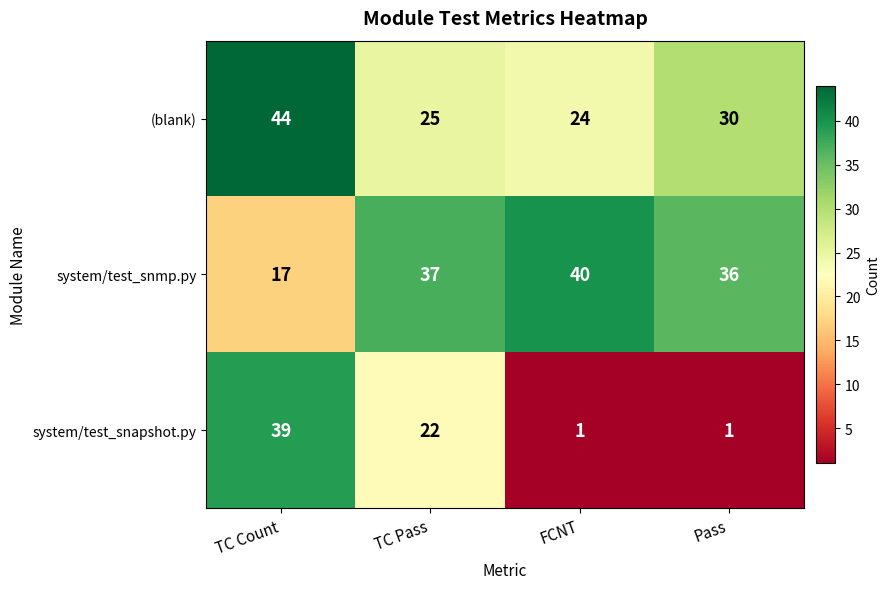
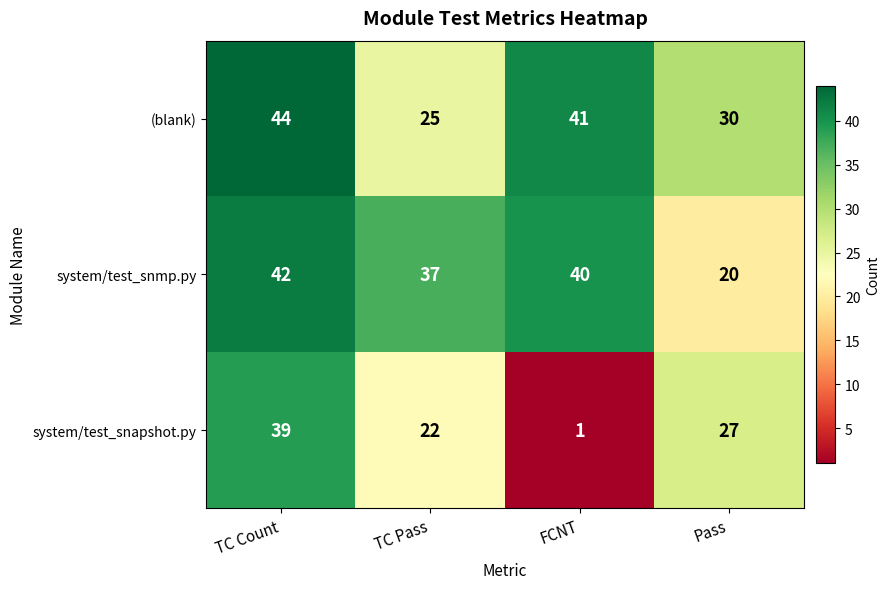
(blank), FCNT: 24 -> 41
system/test_snmp.py, TC Count: 17 -> 42
system/test_snmp.py, Pass: 36 -> 20
system/test_snapshot.py, Pass: 1 -> 27
